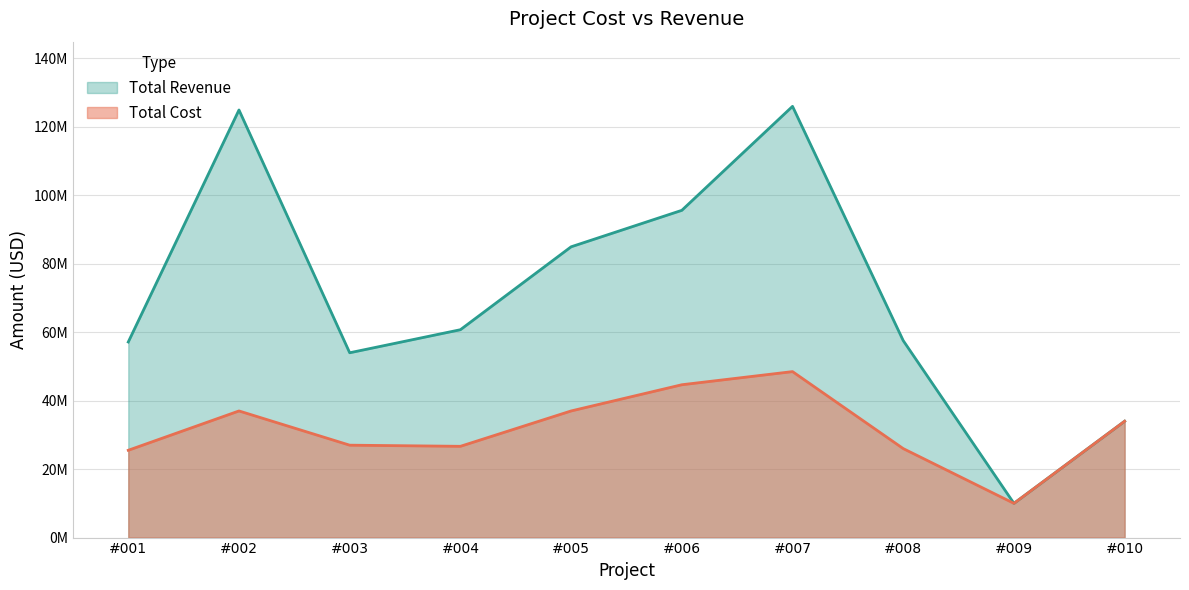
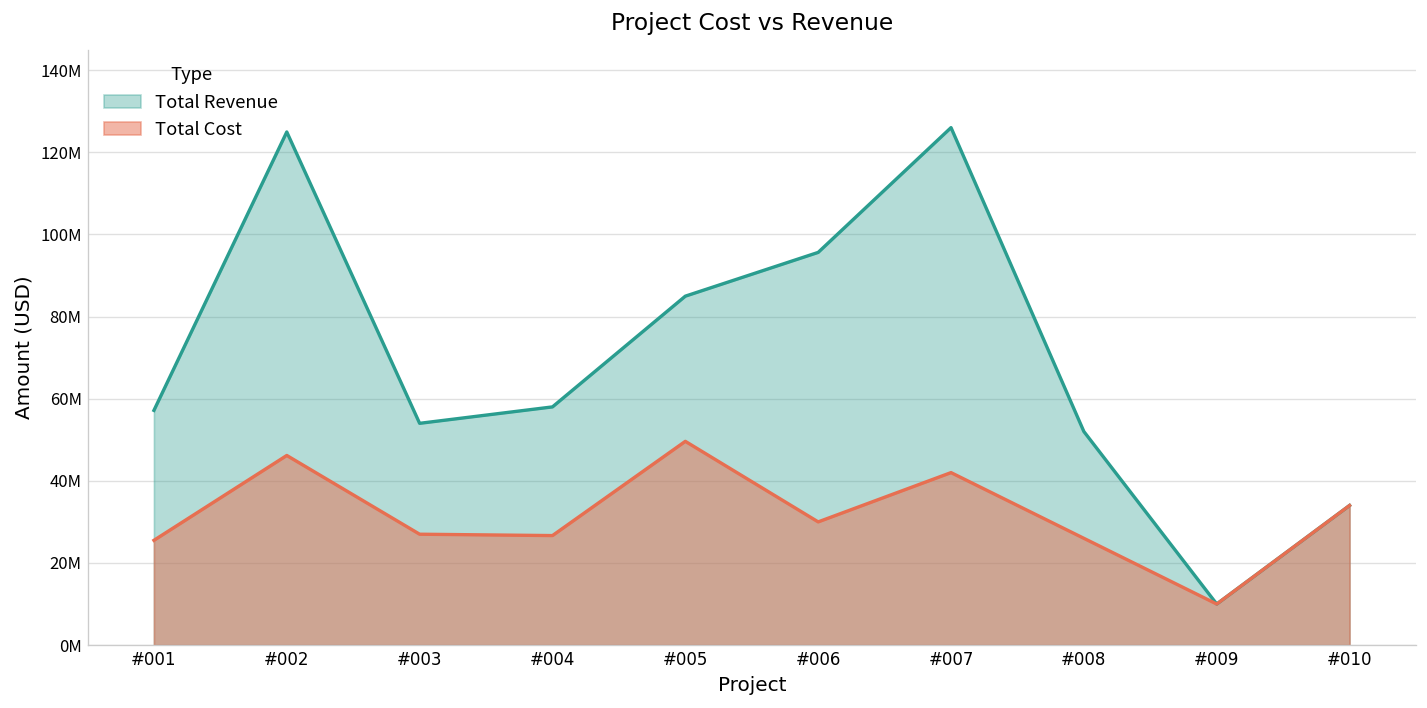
Total Cost, #002: 37000000 -> 46000000
Total Revenue, #004: 61000000 -> 58000000
Total Cost, #005: 37000000 -> 50000000
Total Cost, #006: 45000000 -> 30000000
Total Cost, #007: 48000000 -> 42000000
Total Revenue, #008: 58000000 -> 52000000
